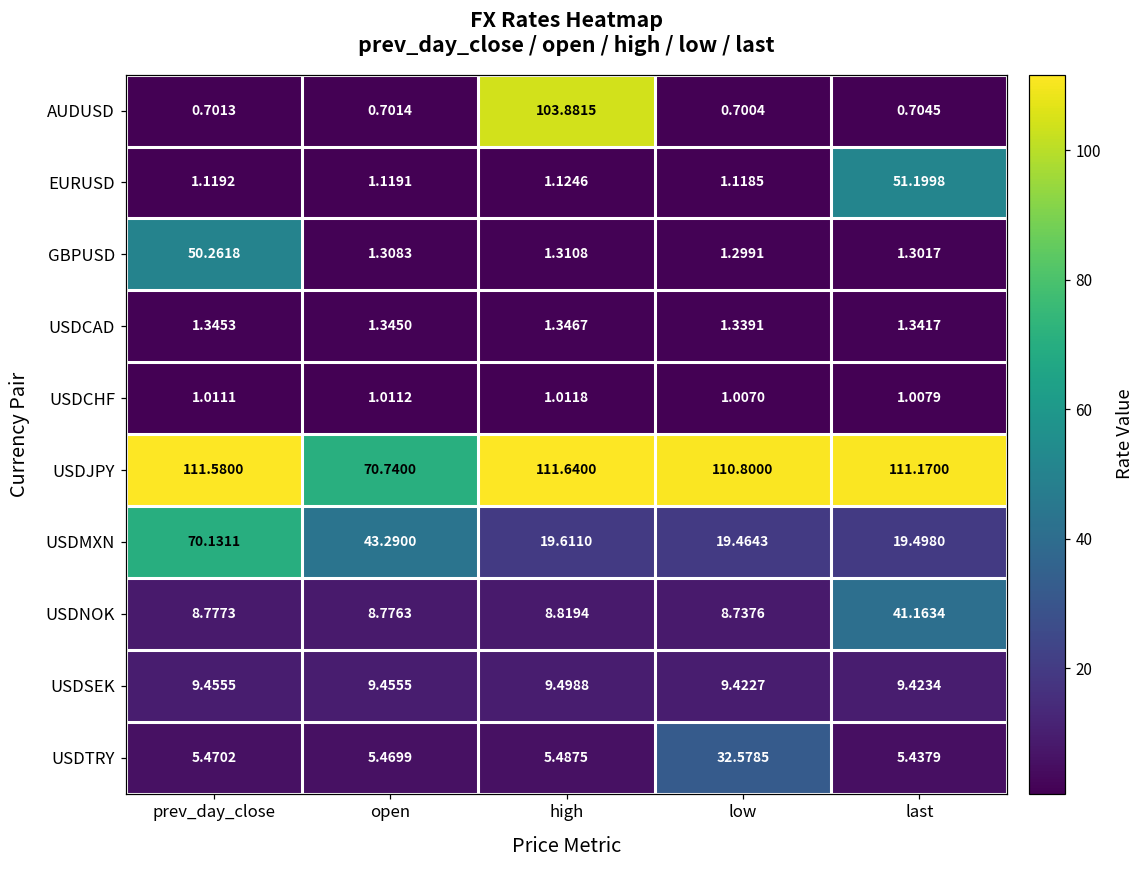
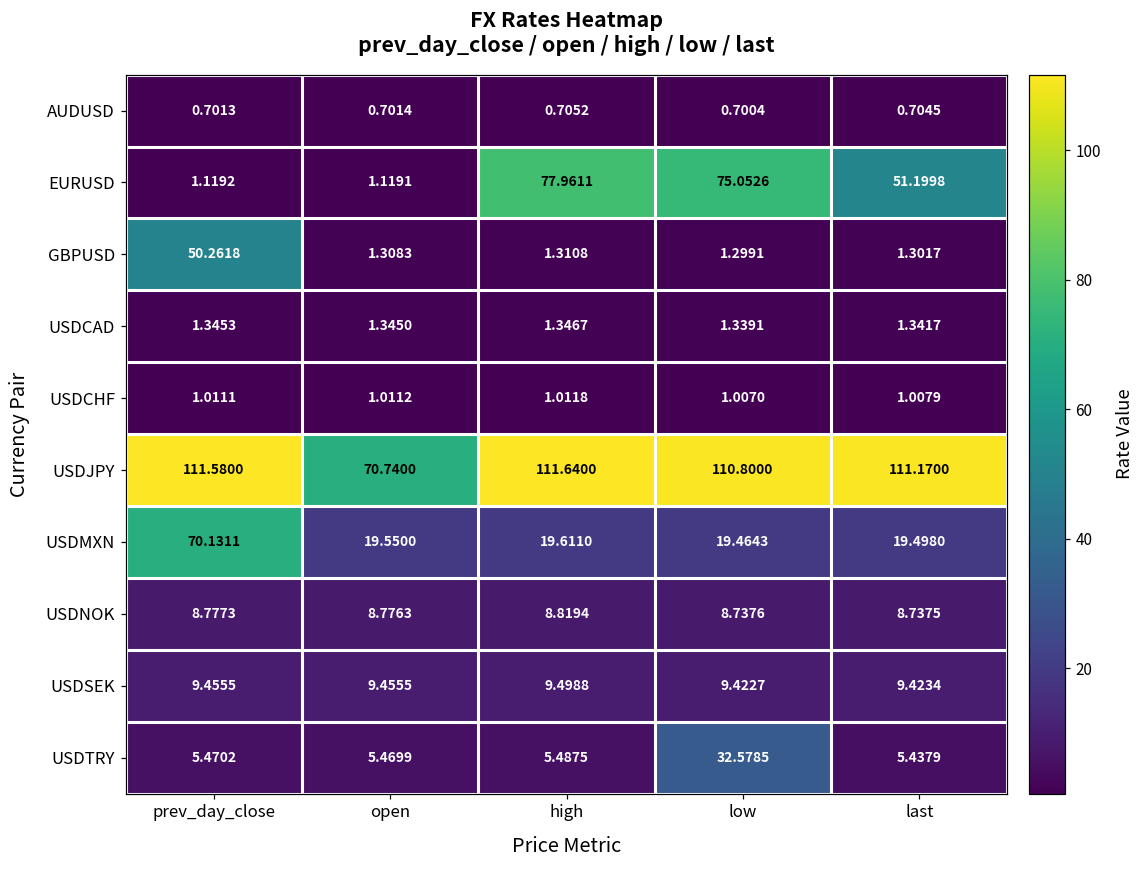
AUDUSD, high: 103.8815 -> 0.7052
EURUSD, high: 1.1246 -> 77.9611
EURUSD, low: 1.1185 -> 75.0526
USDMXN, open: 43.2900 -> 19.5500
USDNOK, last: 41.1634 -> 8.7375
